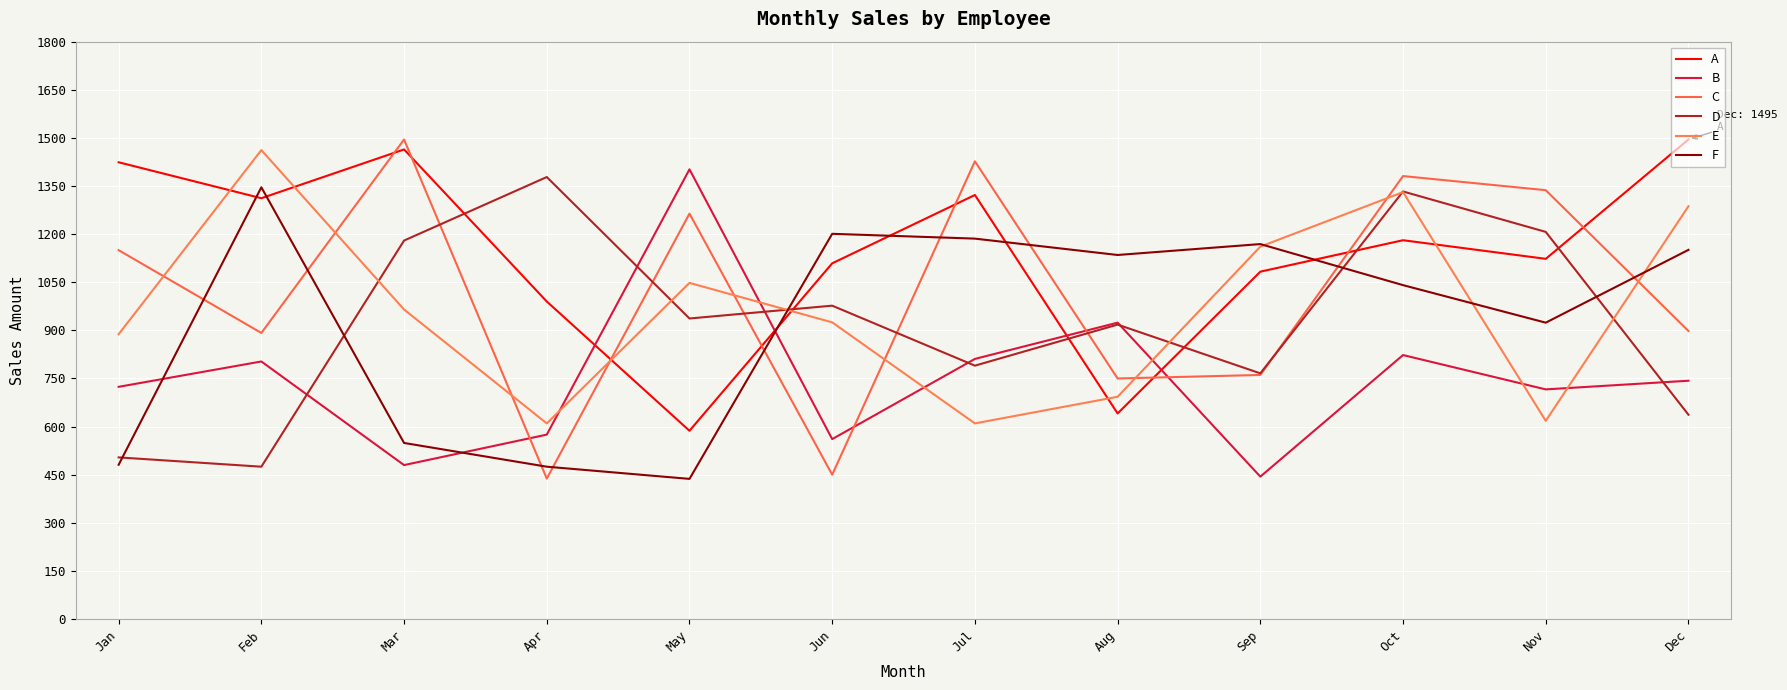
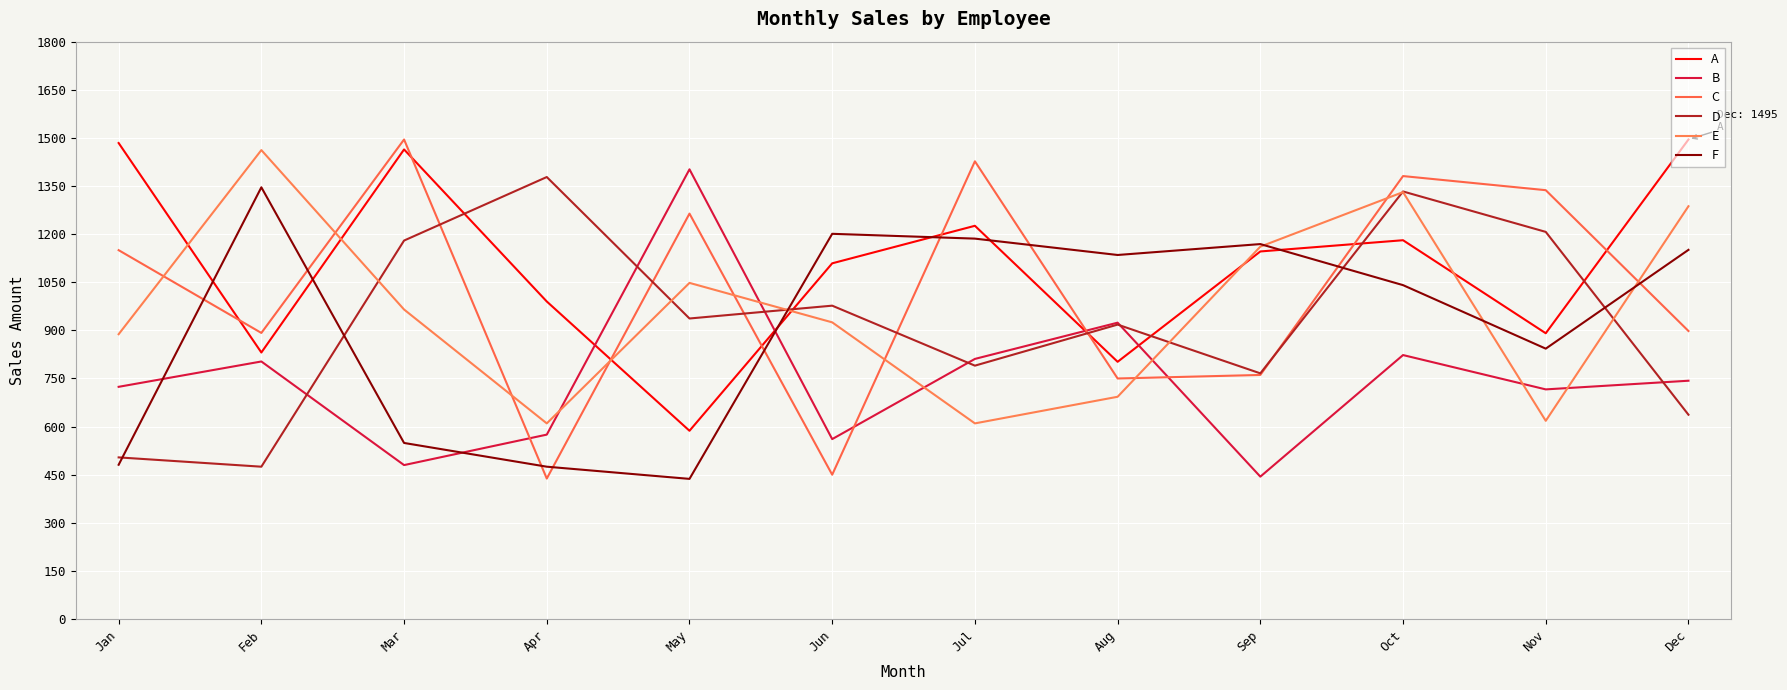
A, Jan: 1420 -> 1480
A, Feb: 1310 -> 830
A, Jul: 1320 -> 1230
A, Aug: 640 -> 800
A, Sep: 1080 -> 1150
A, Nov: 1120 -> 890
F, Nov: 920 -> 840
